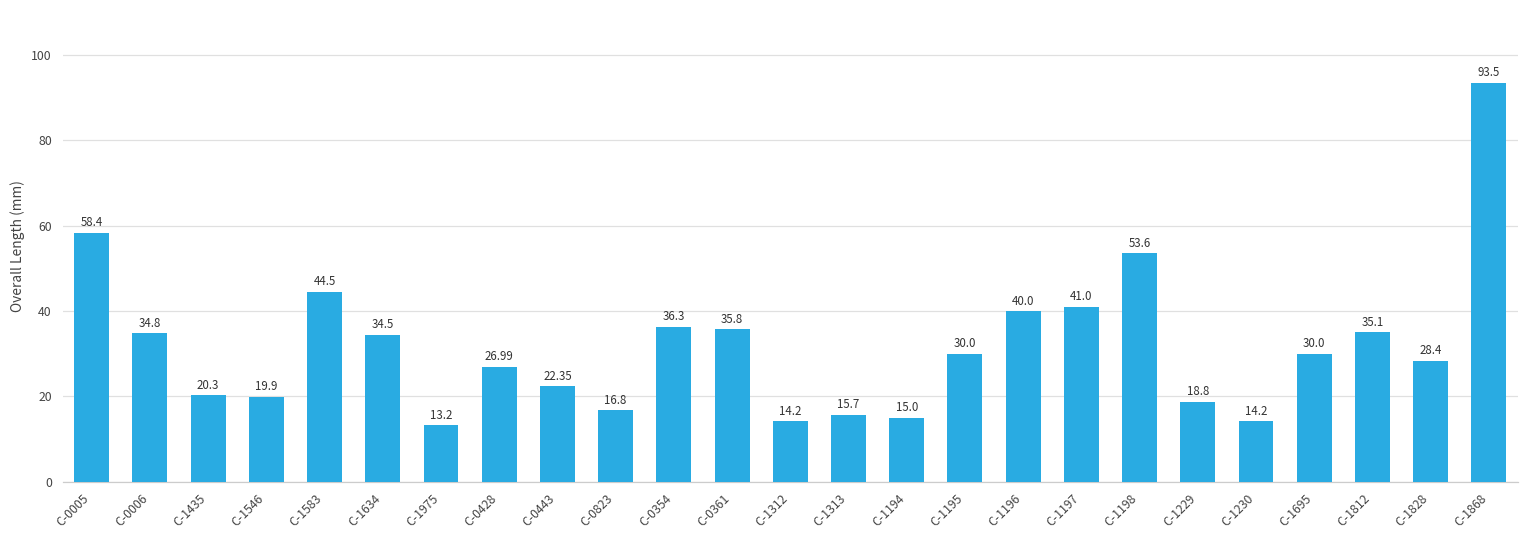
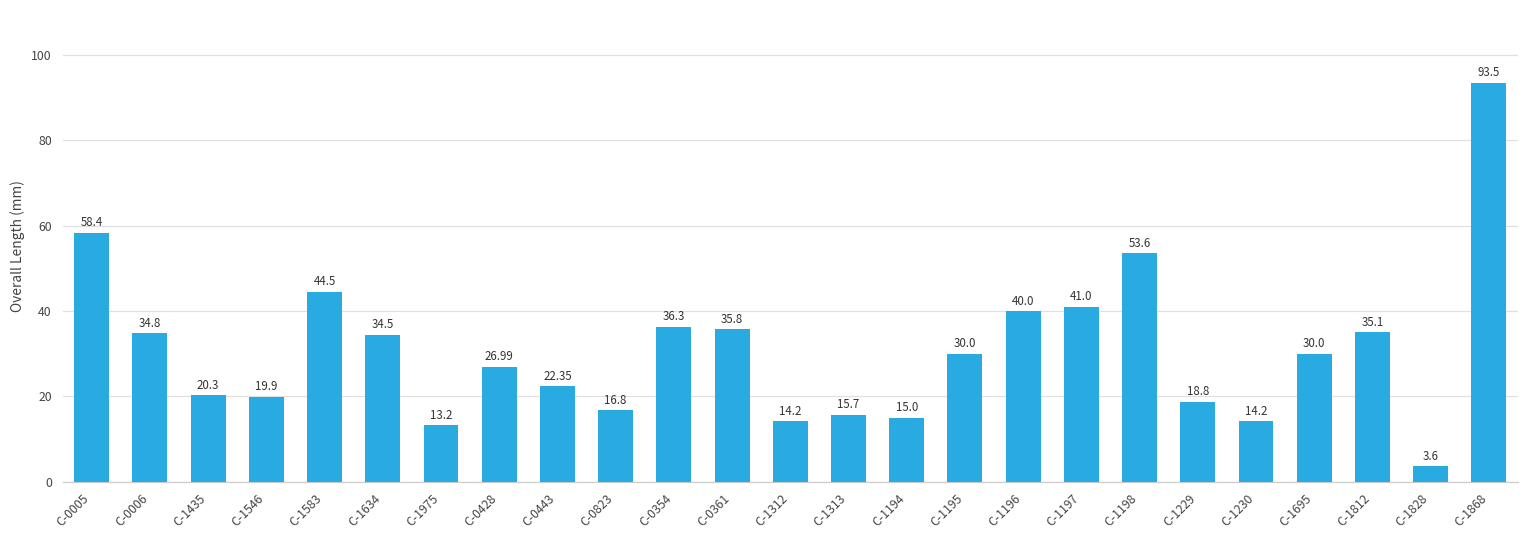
C-1828: 28.4 -> 3.6
